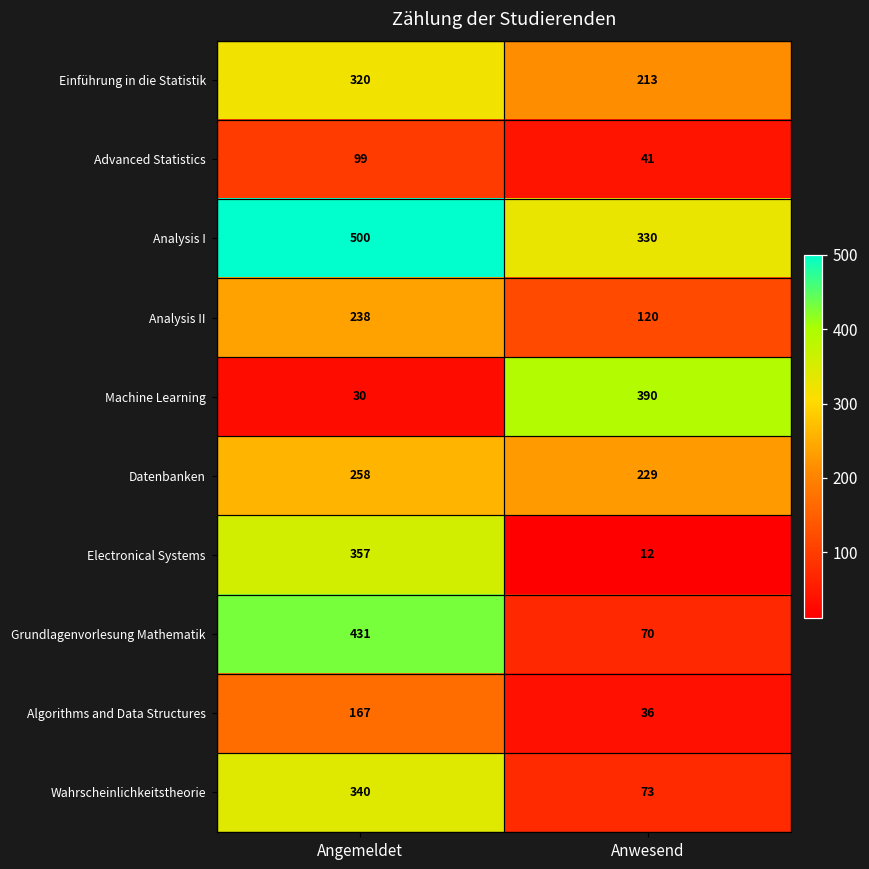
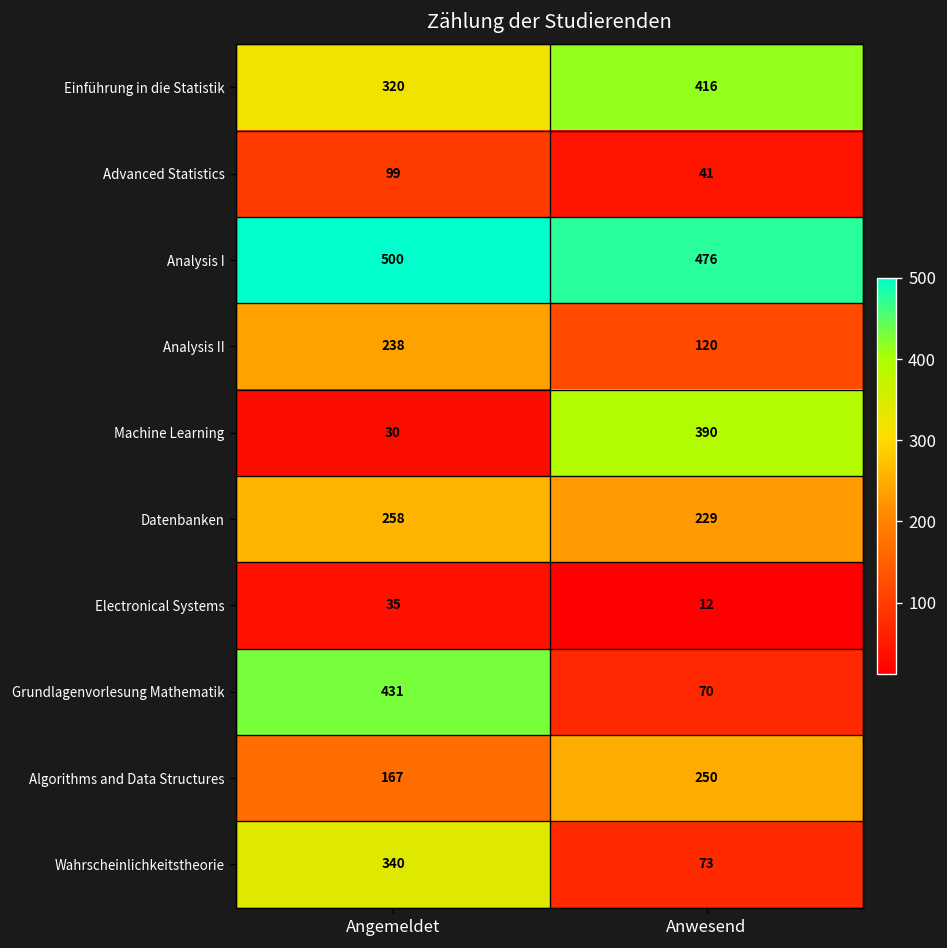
Einführung in die Statistik, Anwesend: 213 -> 416
Analysis I, Anwesend: 330 -> 476
Electronical Systems, Angemeldet: 357 -> 35
Algorithms and Data Structures, Anwesend: 36 -> 250
